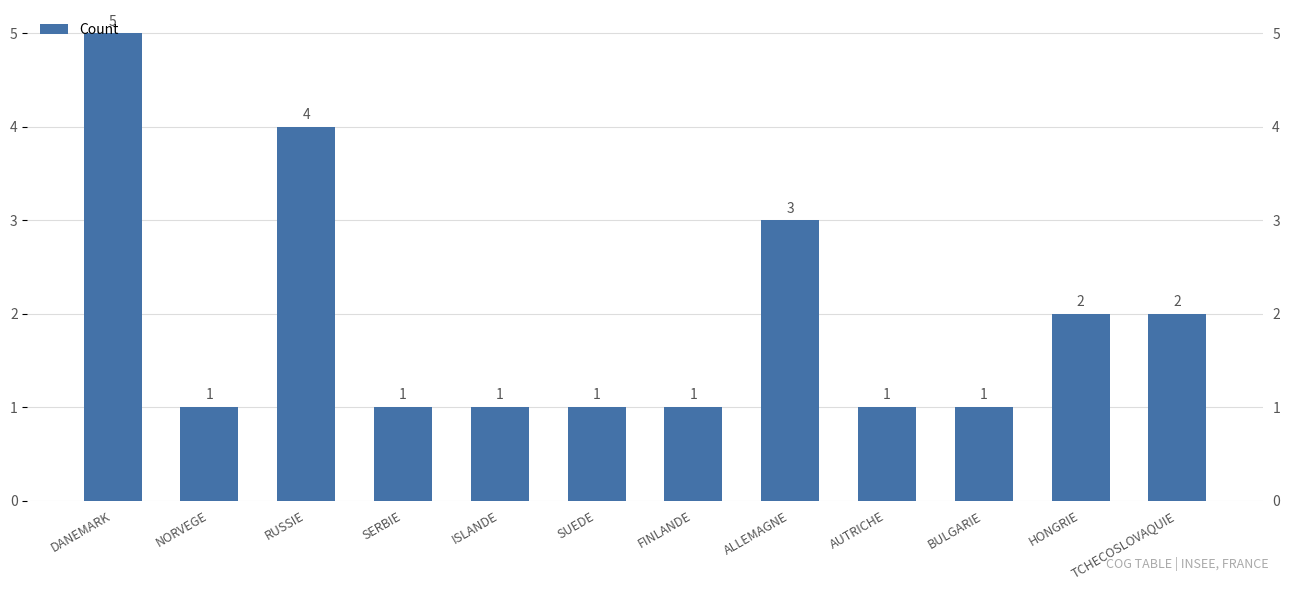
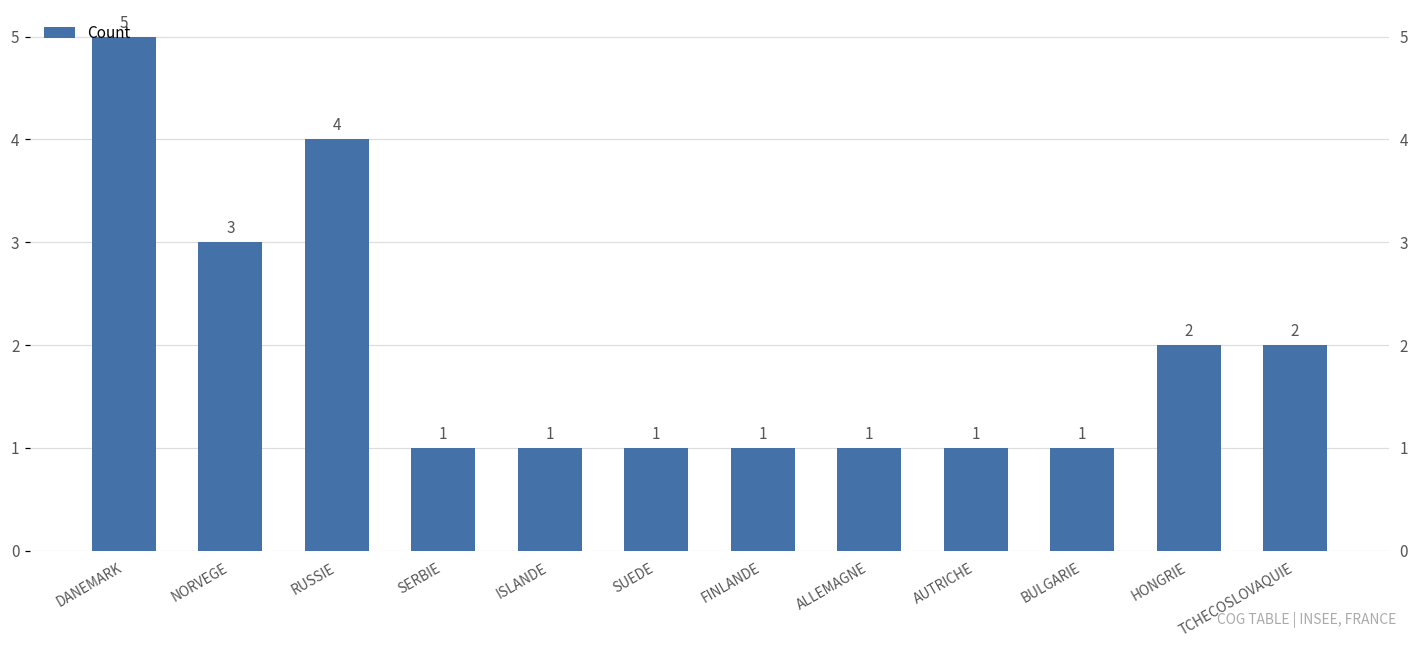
NORVEGE: 1 -> 3
ALLEMAGNE: 3 -> 1
